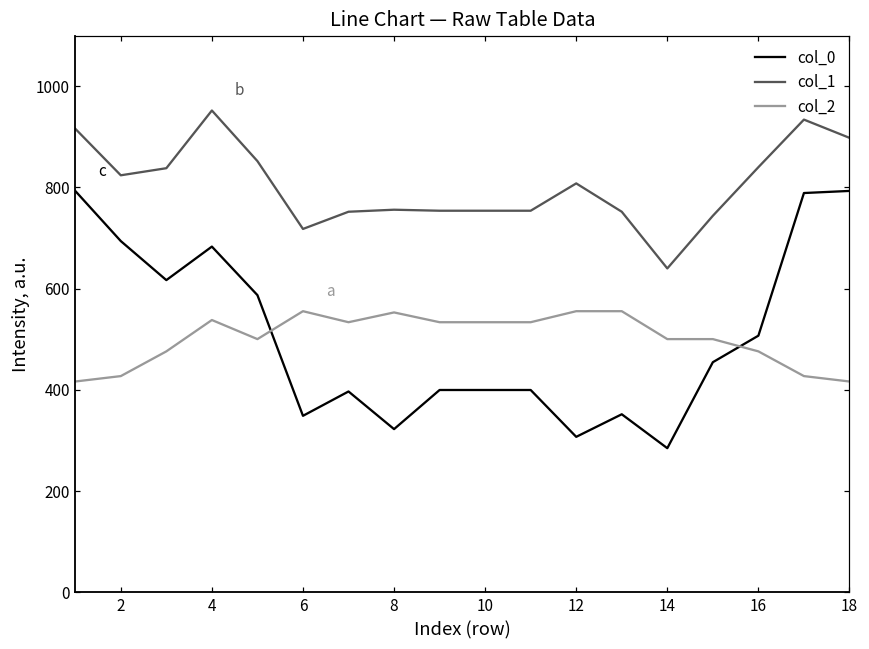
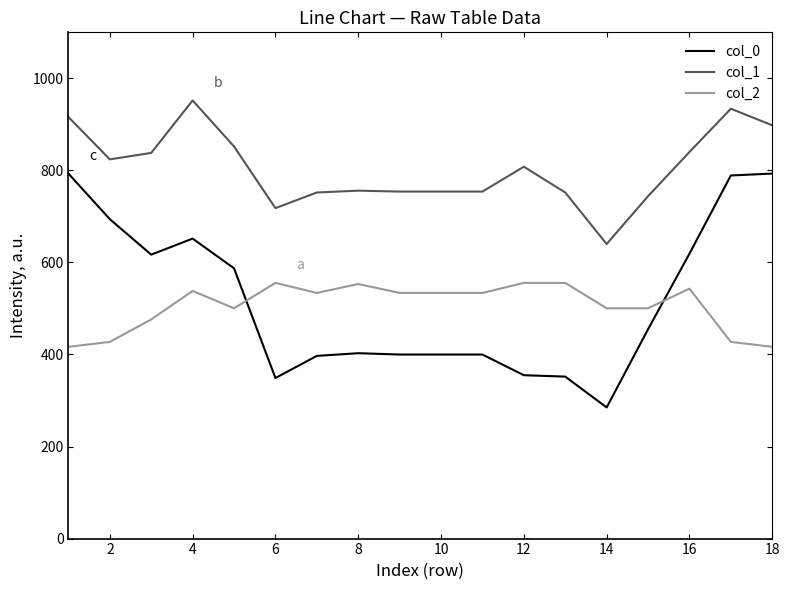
col_0, 4: 680 -> 650
col_0, 8: 320 -> 400
col_0, 12: 310 -> 350
col_0, 16: 510 -> 620
col_2, 16: 480 -> 540
